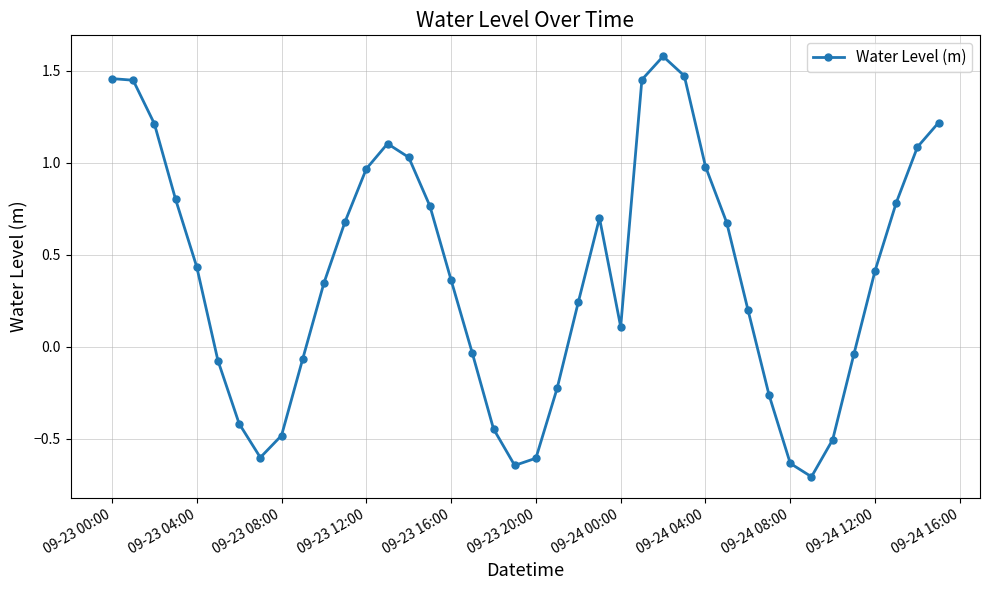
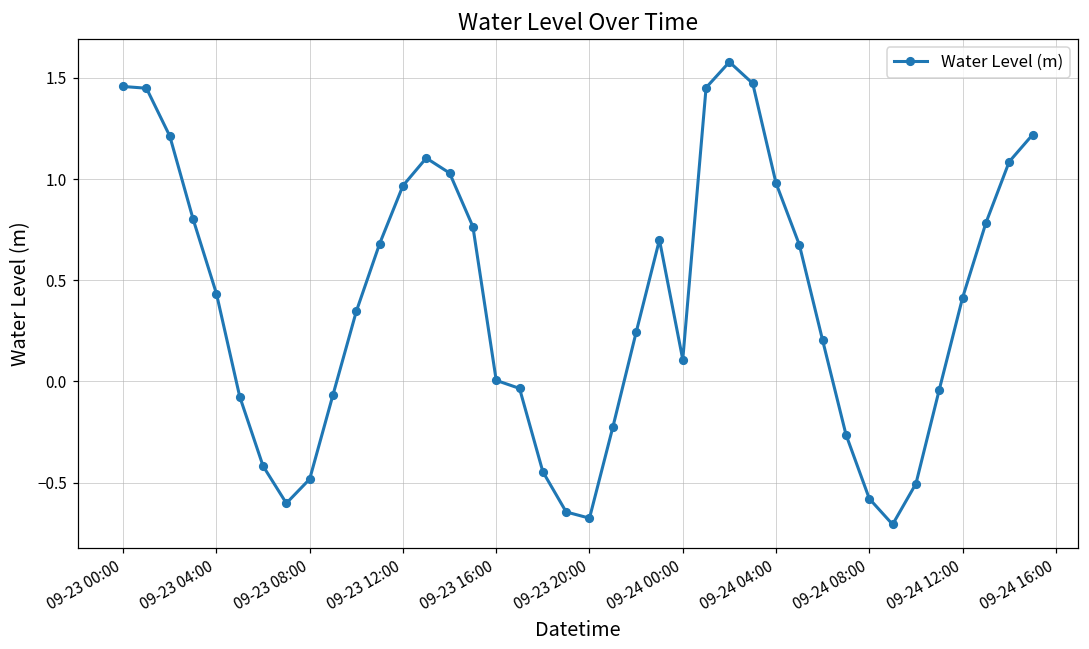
09-23 16:00: 0.36 -> 0.01
09-23 20:00: -0.61 -> -0.68
09-24 08:00: -0.63 -> -0.58
